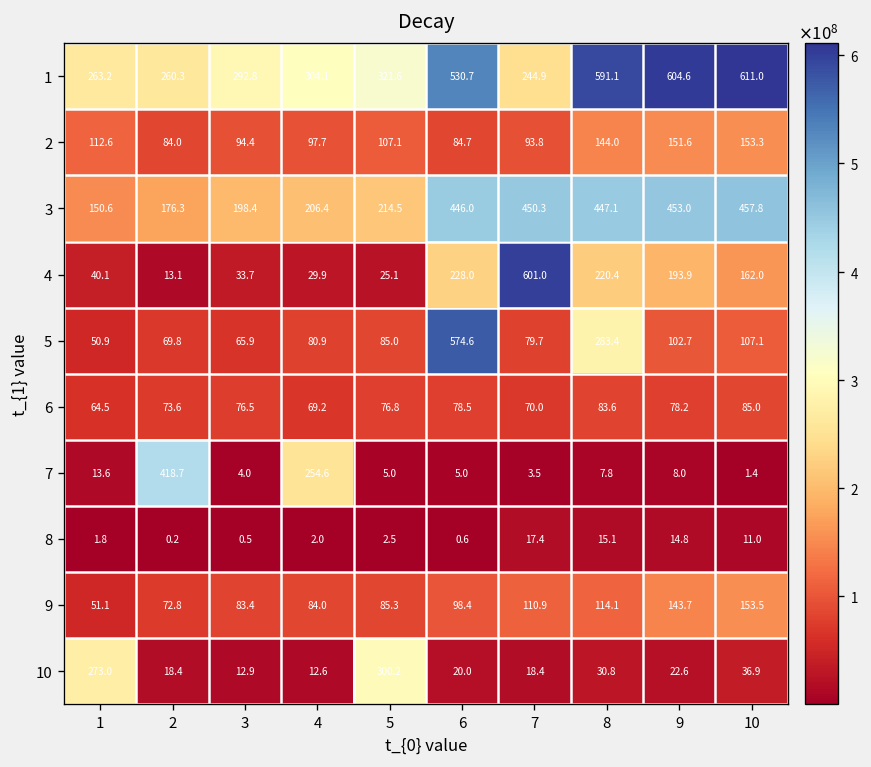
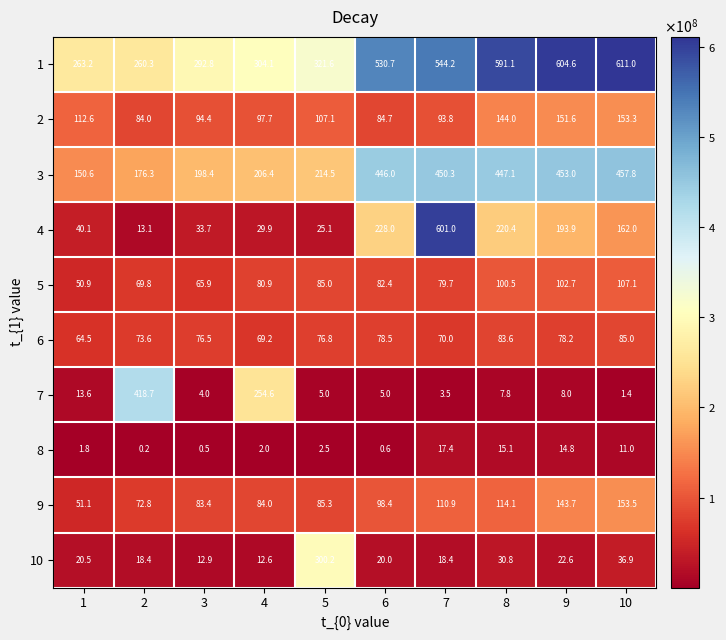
1, 7: 244.9 -> 544.2
5, 6: 574.6 -> 82.4
5, 8: 283.4 -> 100.5
10, 1: 273.0 -> 20.5
